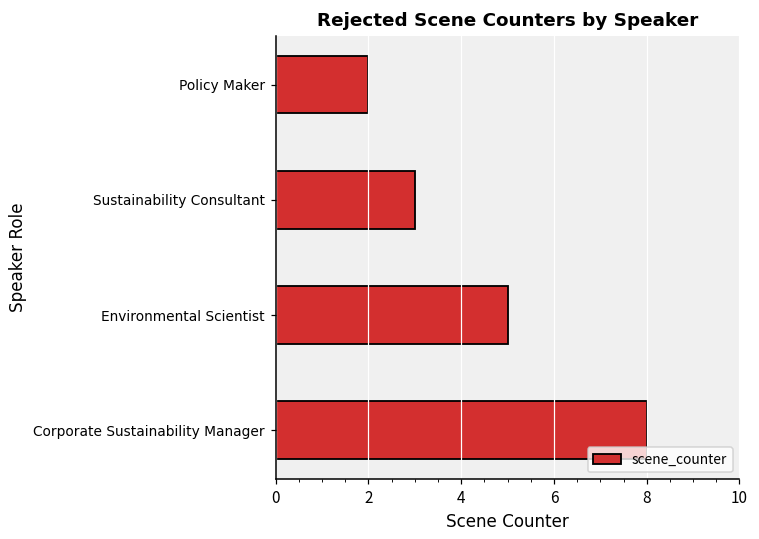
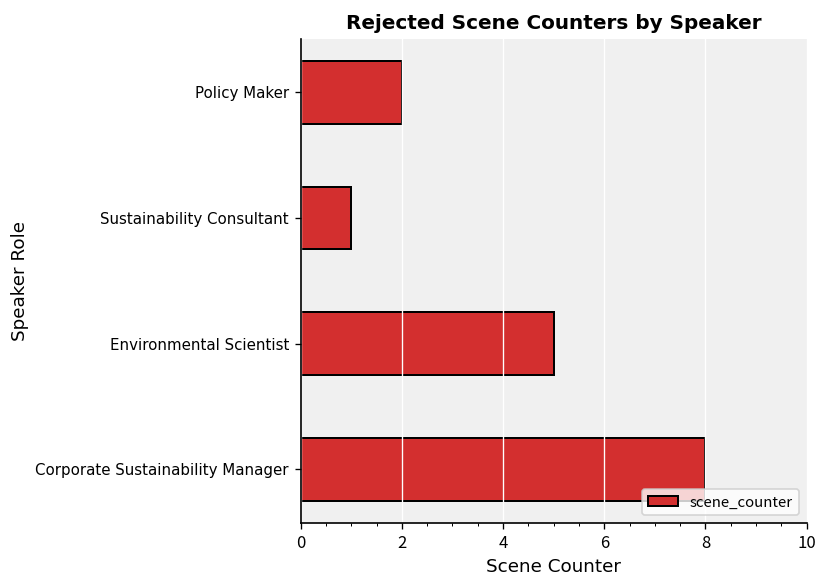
Sustainability Consultant: 3 -> 1
